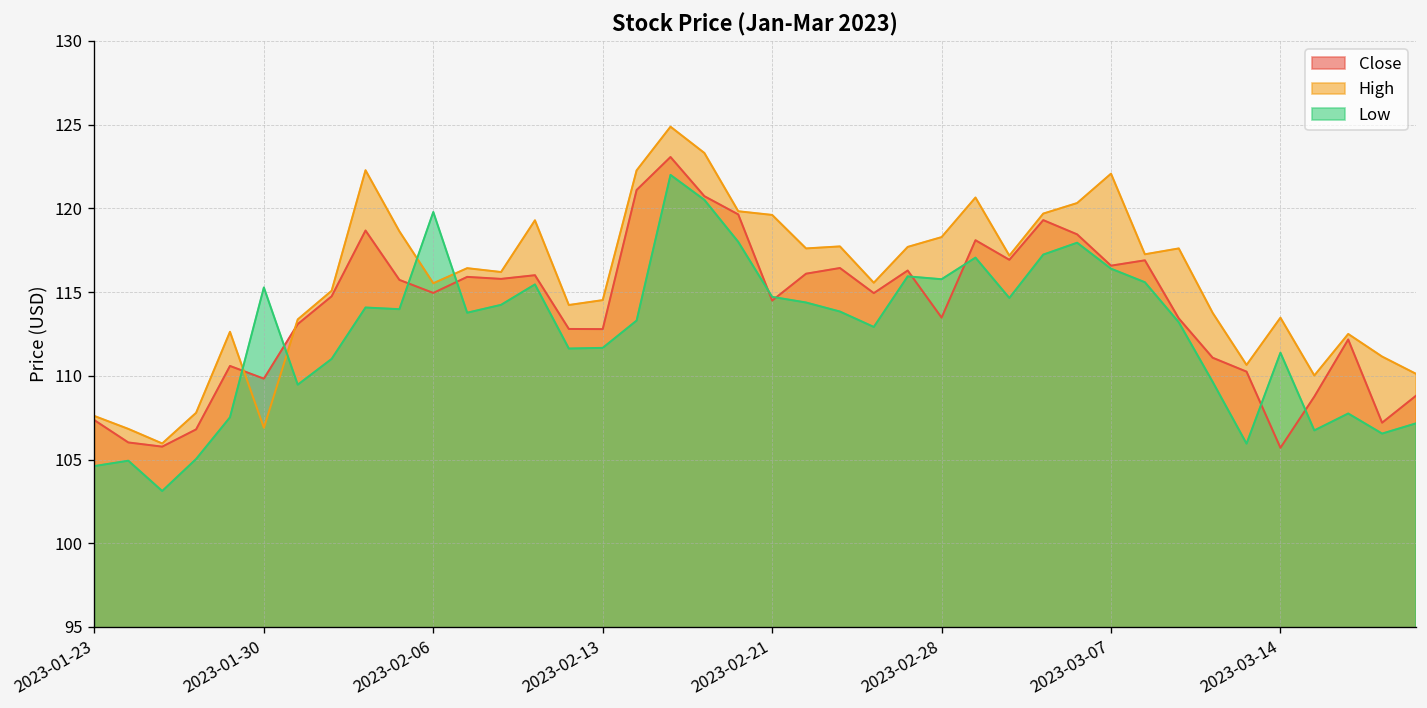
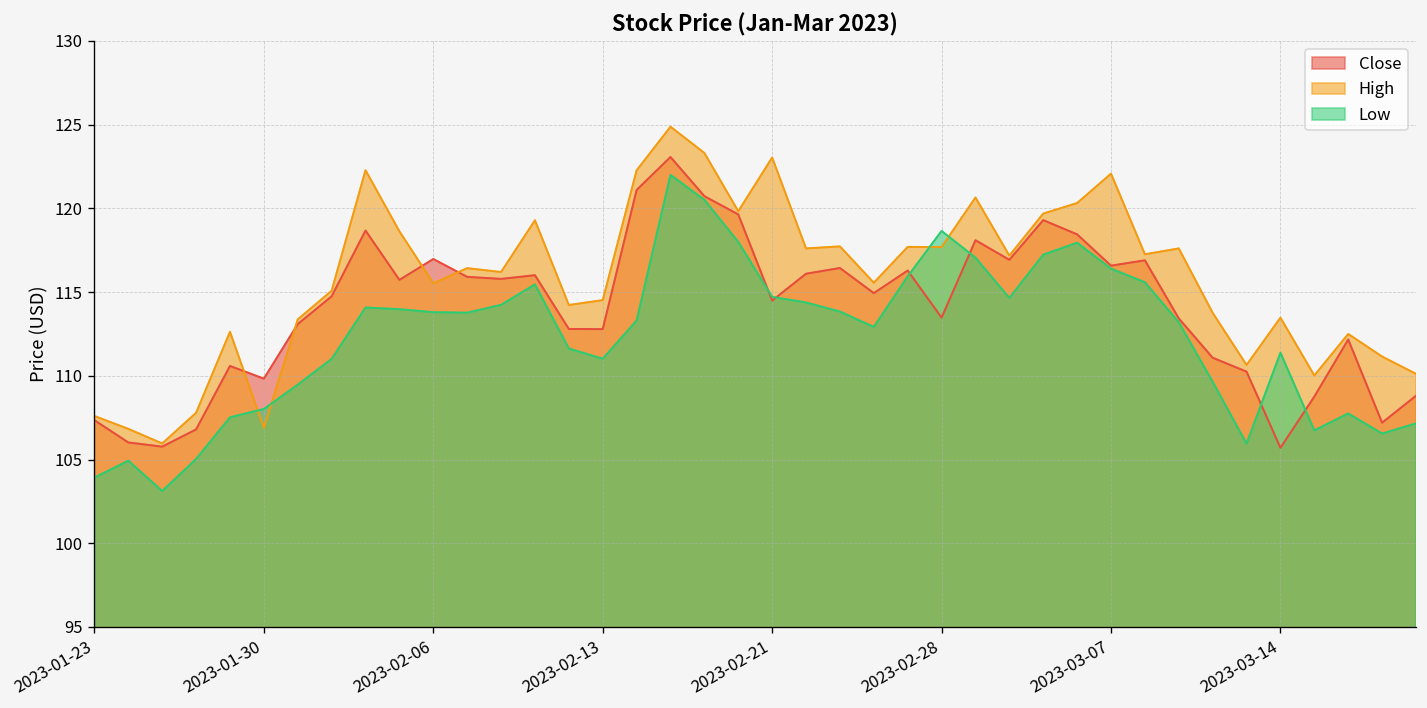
Low, 2023-01-23: 104.6 -> 103.9
Low, 2023-01-30: 115.3 -> 108.0
Close, 2023-02-06: 114.9 -> 117.0
Low, 2023-02-06: 119.8 -> 113.8
Low, 2023-02-13: 111.7 -> 111.0
High, 2023-02-21: 119.6 -> 123.0
High, 2023-02-28: 118.3 -> 117.7
Low, 2023-02-28: 115.8 -> 118.7
